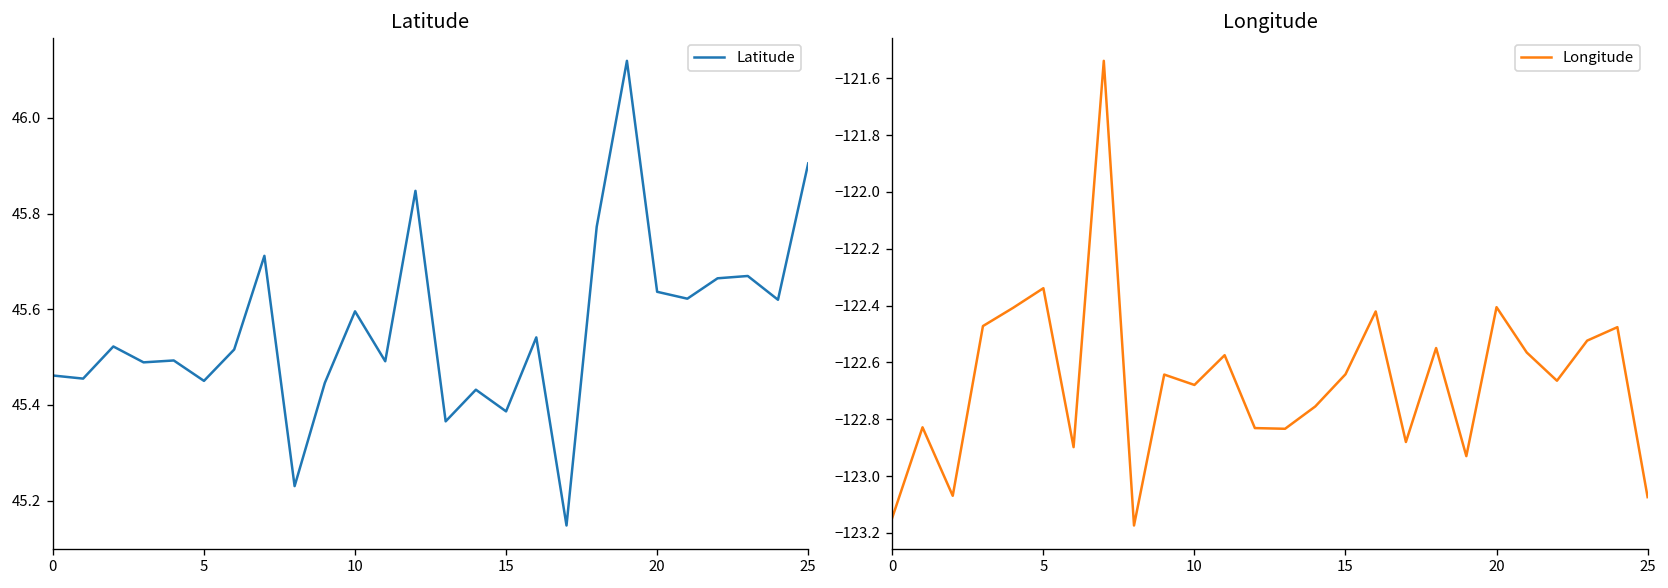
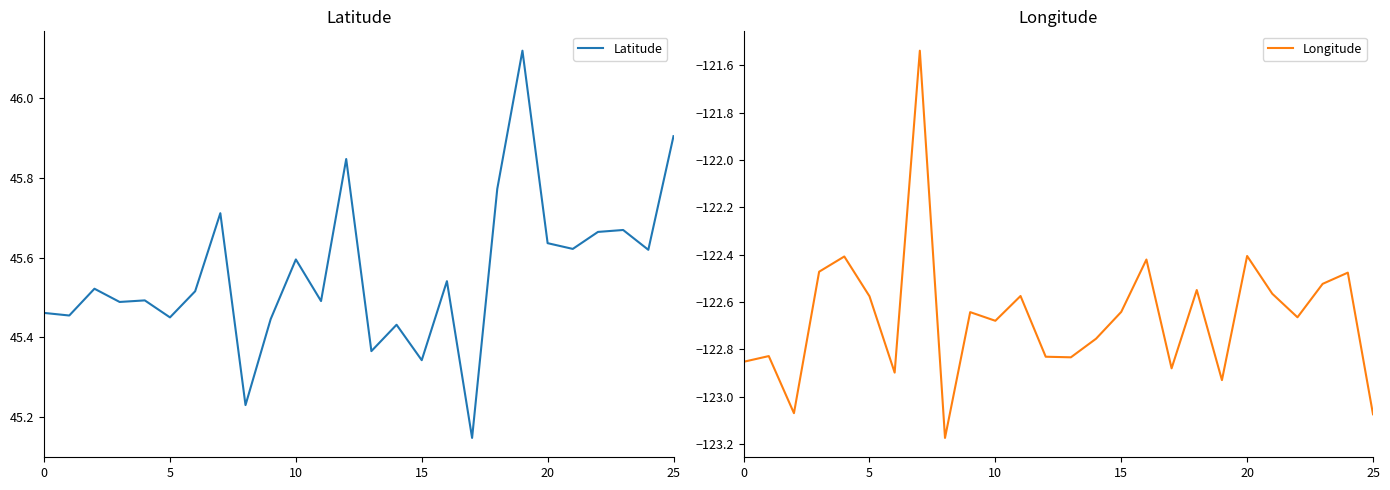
Latitude, 15: 45.39 -> 45.34
Longitude, 0: -123.15 -> -122.85
Longitude, 5: -122.34 -> -122.58
